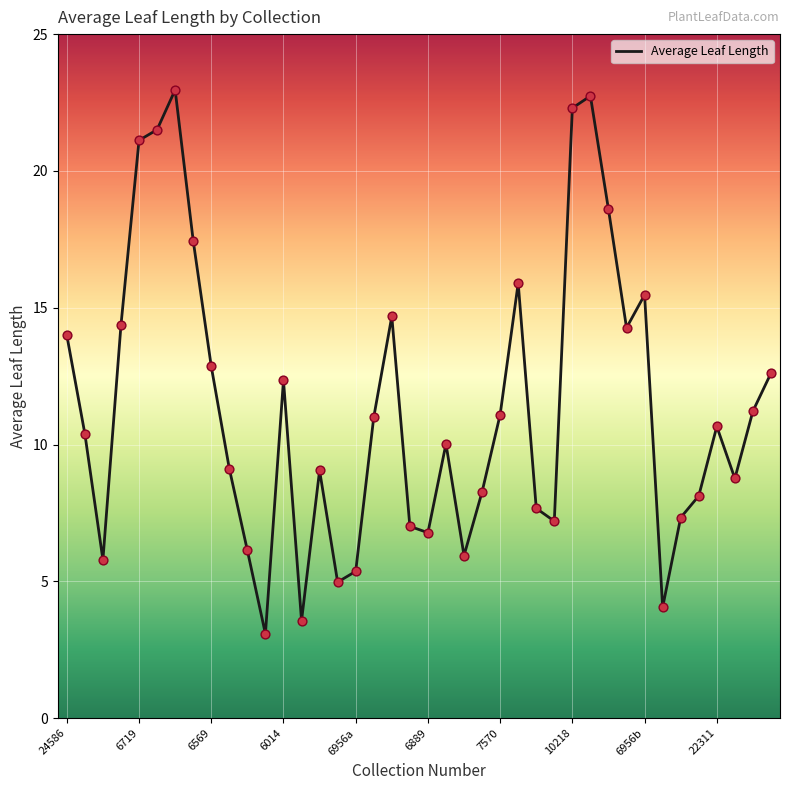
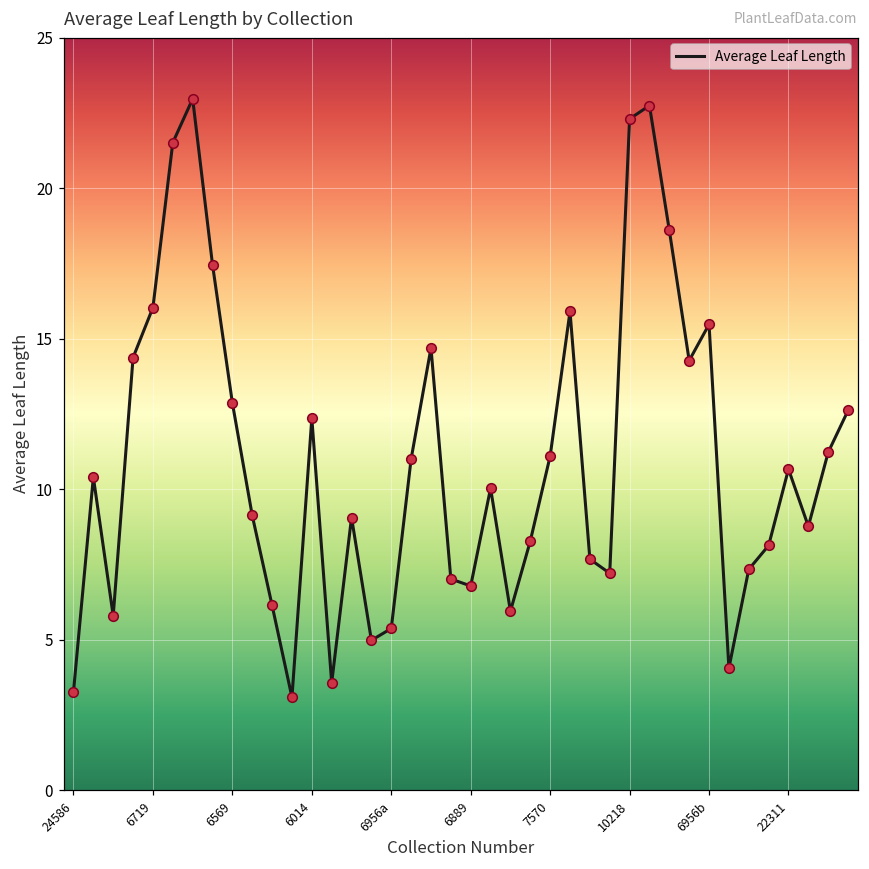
24586: 14.0 -> 3.3
6719: 21.1 -> 16.0
